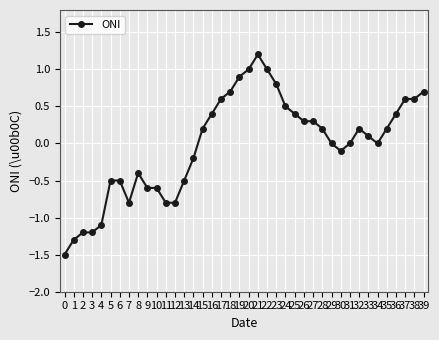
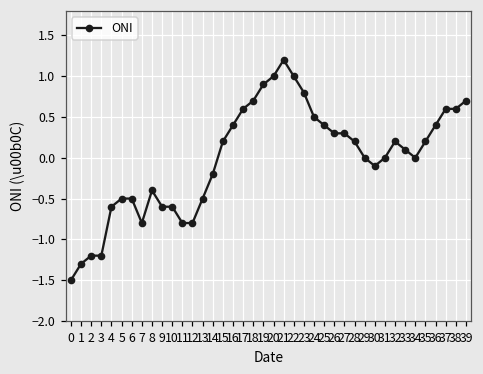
4: -1.1 -> -0.6
